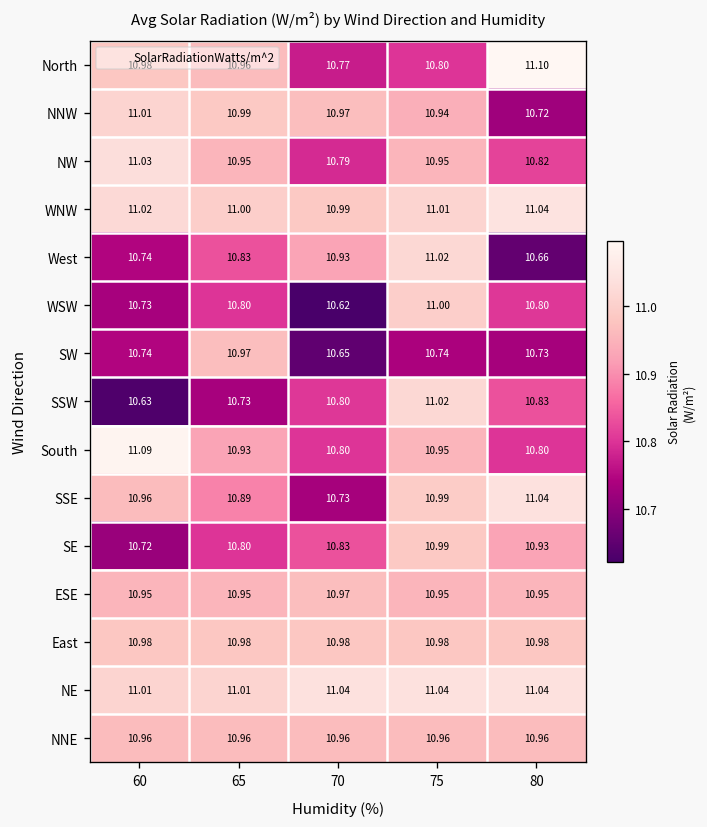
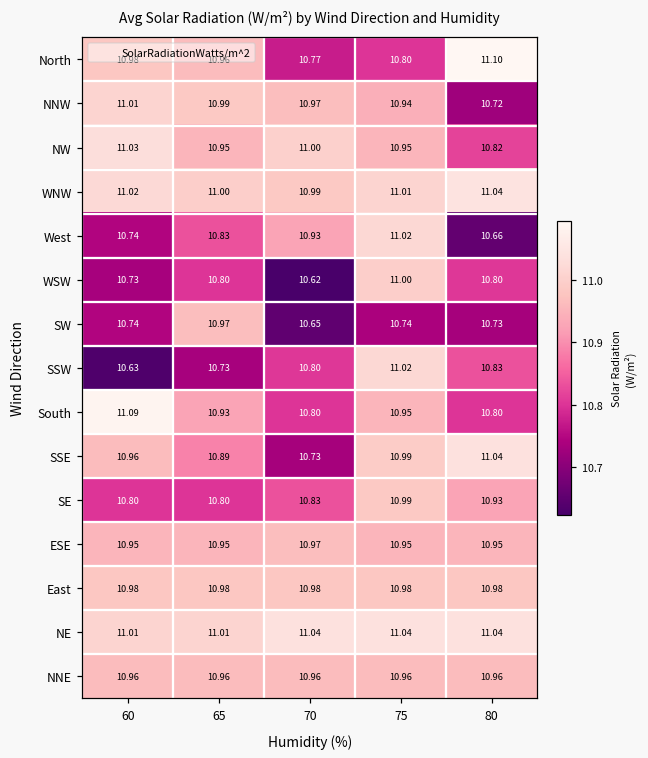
NW, 70: 10.79 -> 11.00
SE, 60: 10.72 -> 10.80
